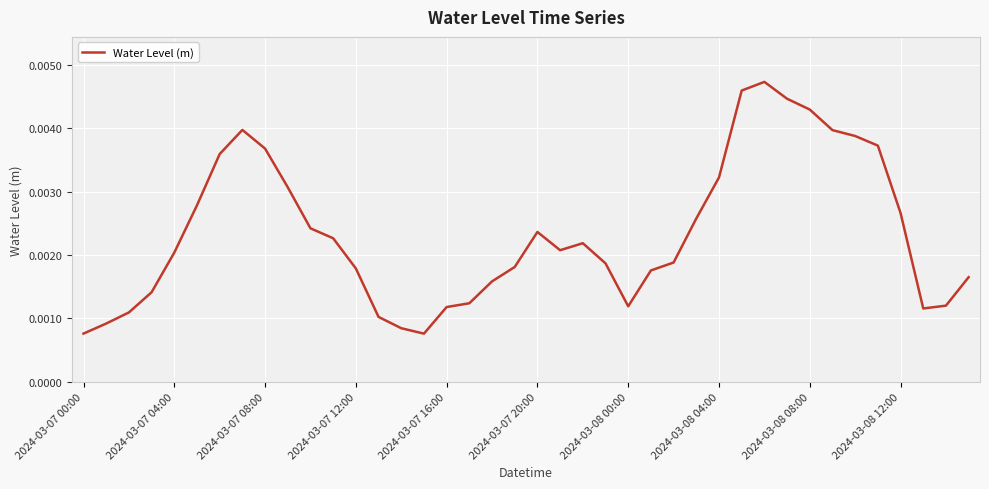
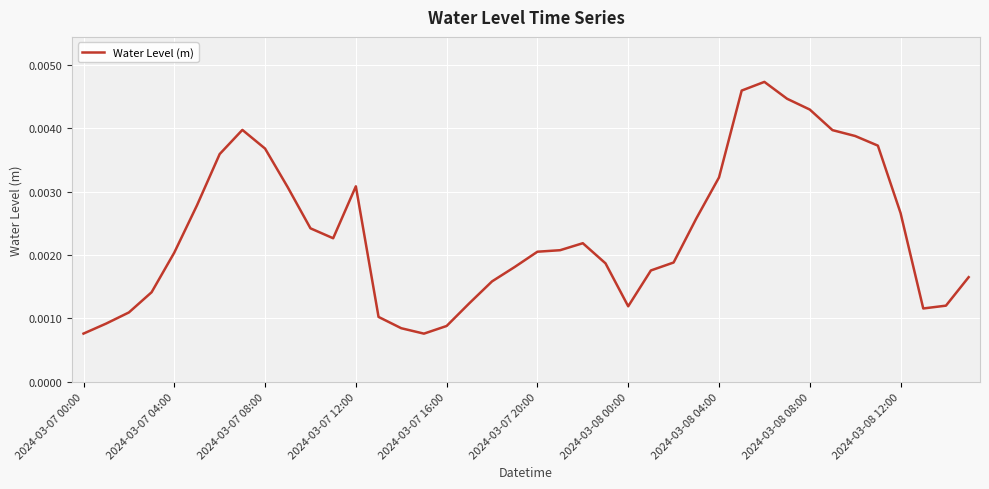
2024-03-07 12:00: 0.0018 -> 0.0031
2024-03-07 16:00: 0.0012 -> 0.0009
2024-03-07 20:00: 0.0024 -> 0.0021
